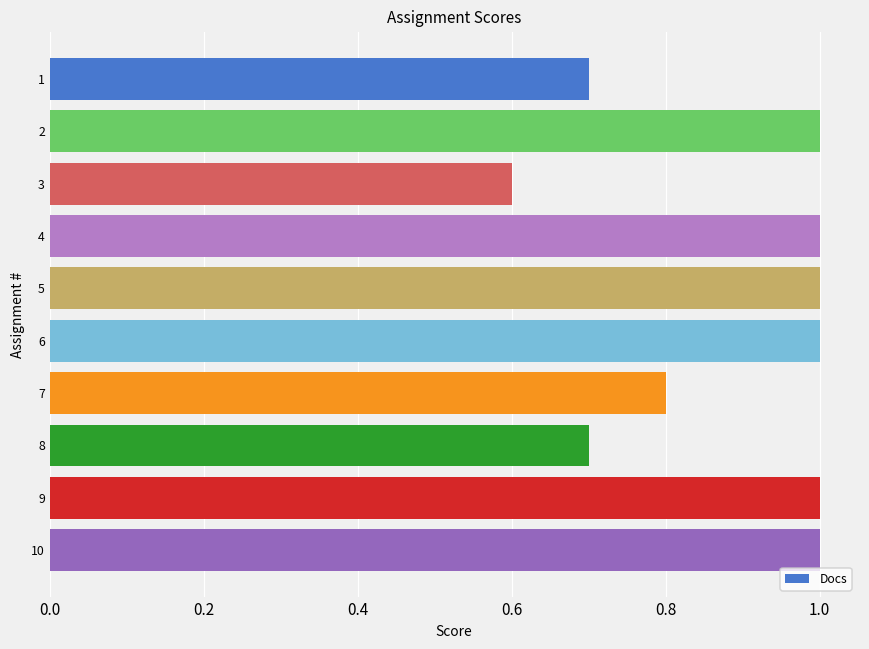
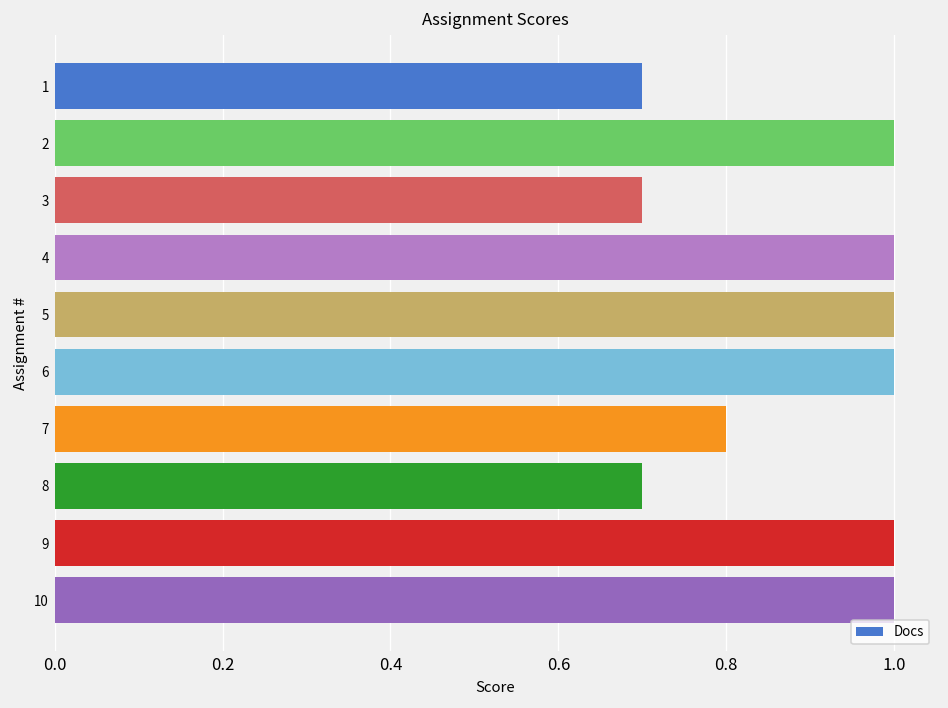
3: 0.6 -> 0.7
